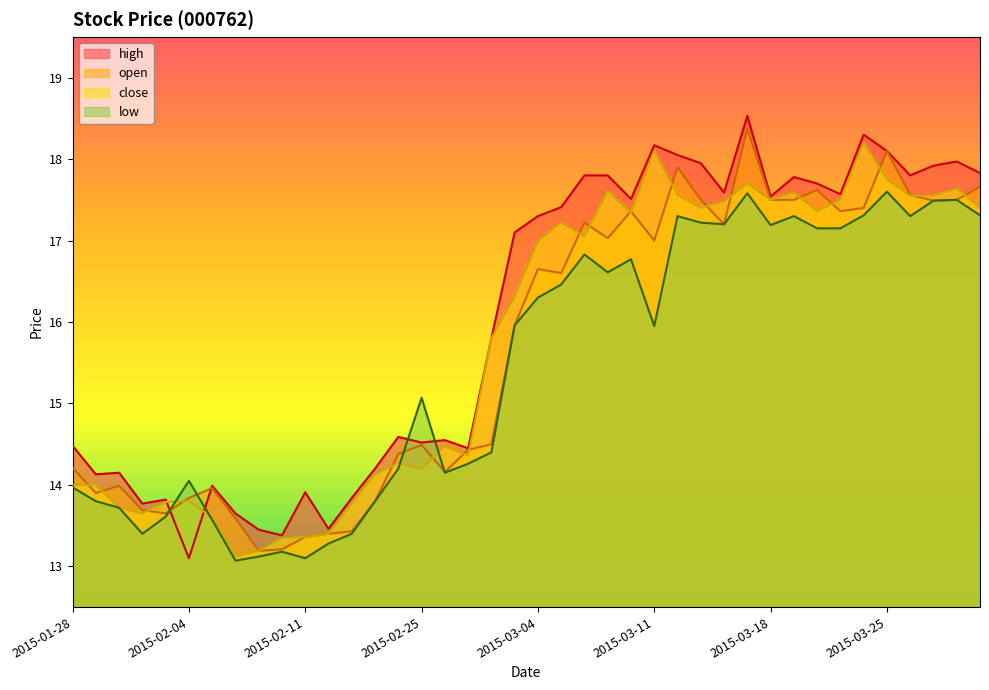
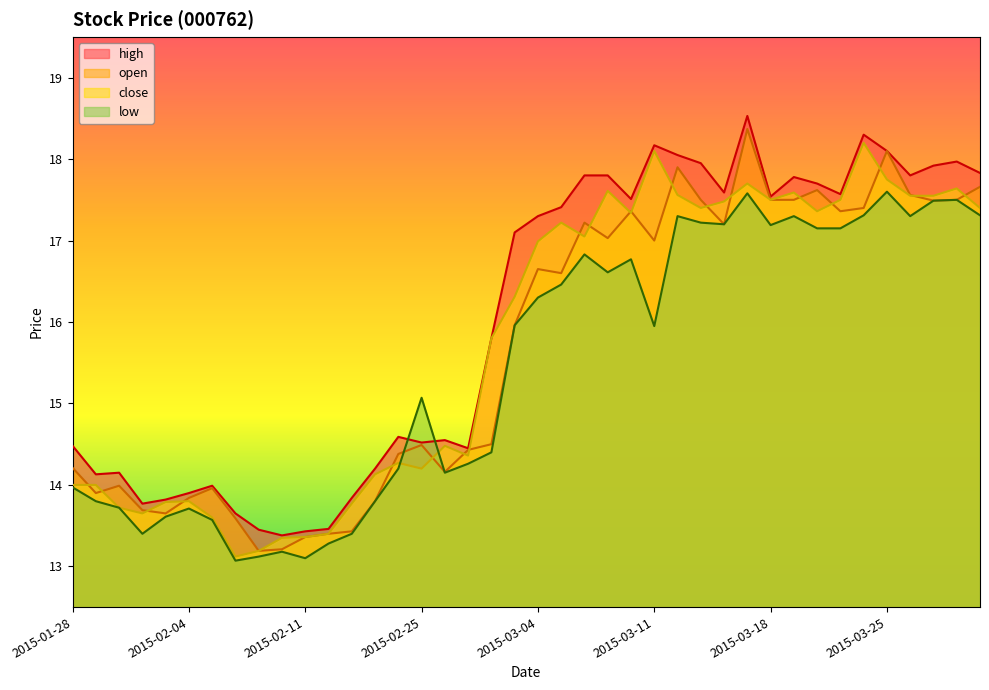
high, 2015-02-04: 13.1 -> 13.9
low, 2015-02-04: 14.1 -> 13.7
high, 2015-02-11: 13.9 -> 13.4
